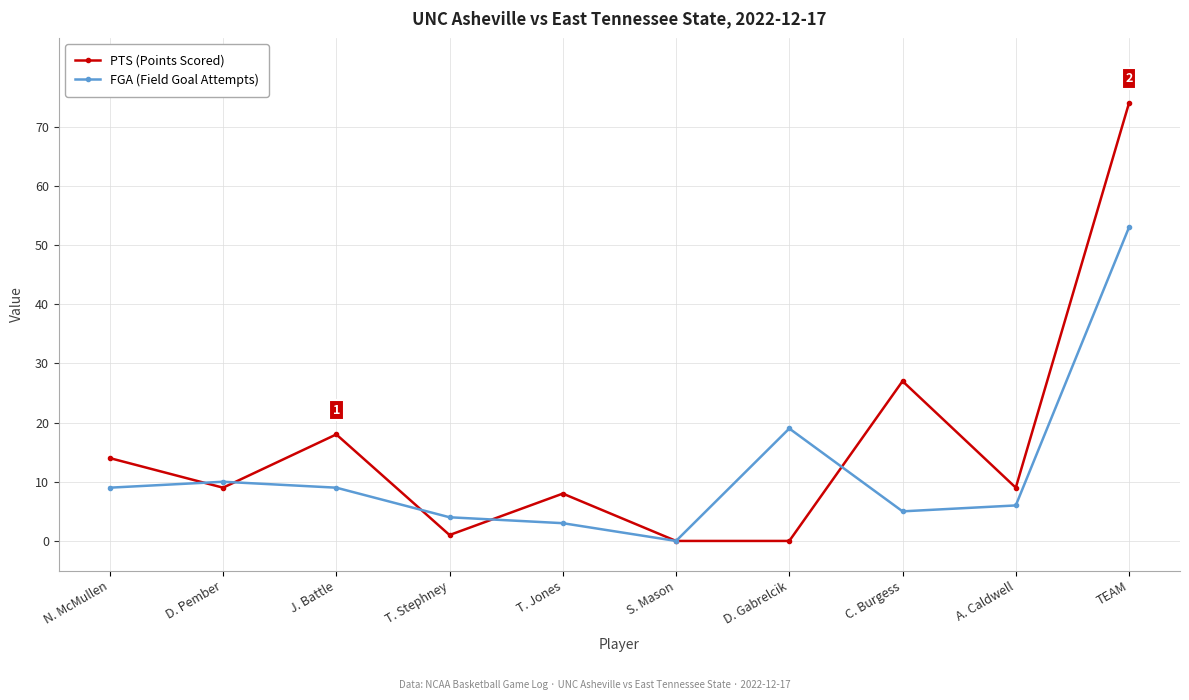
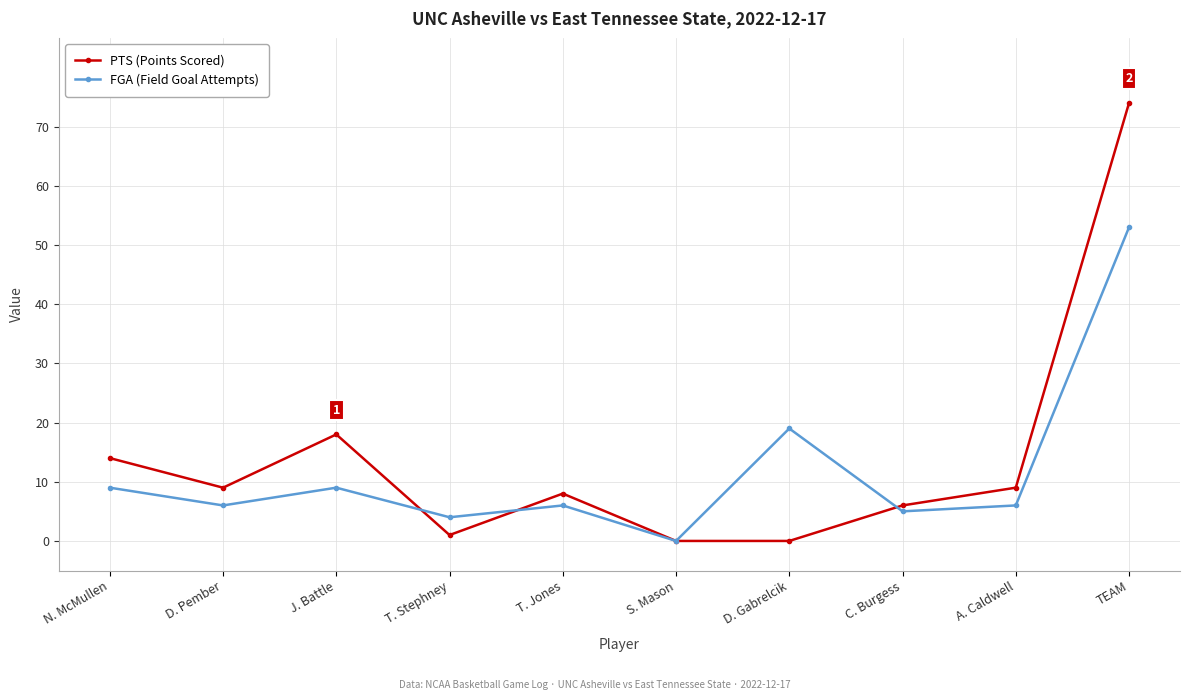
FGA (Field Goal Attempts), D. Pember: 10 -> 6
FGA (Field Goal Attempts), T. Jones: 3 -> 6
PTS (Points Scored), C. Burgess: 27 -> 6
